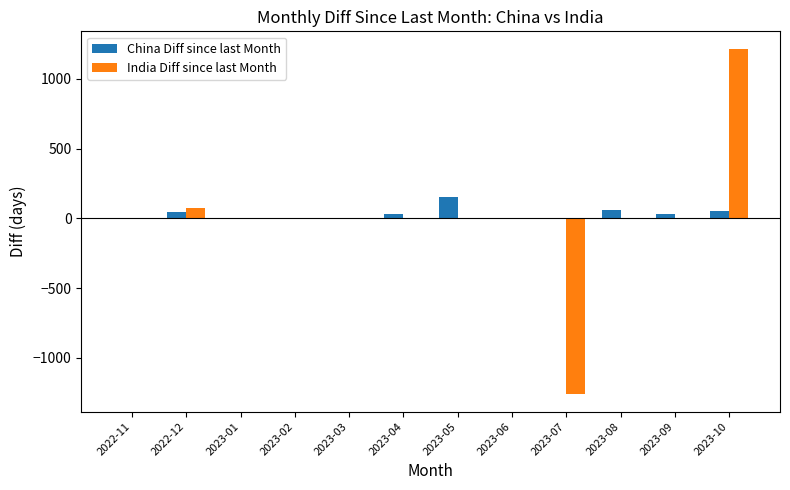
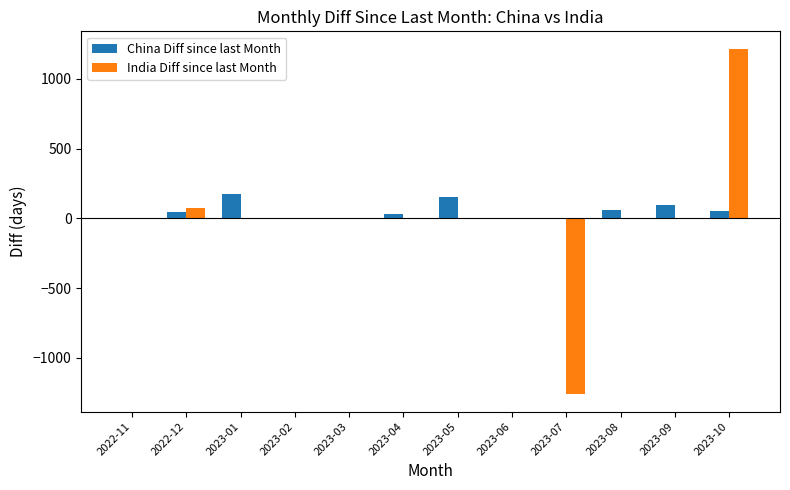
China Diff since last Month, 2023-01: 0 -> 180
China Diff since last Month, 2023-09: 30 -> 90
